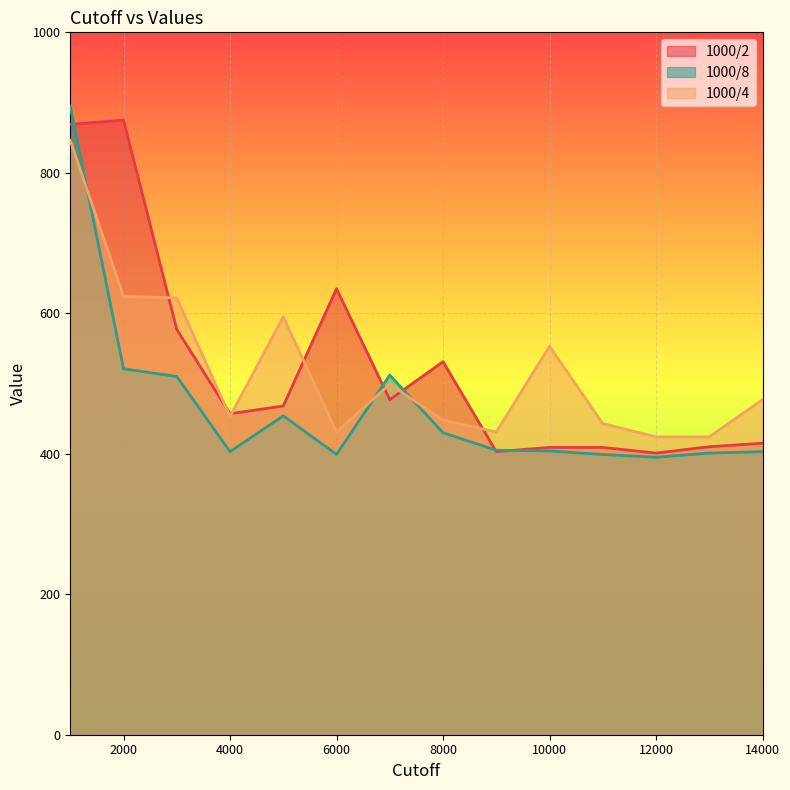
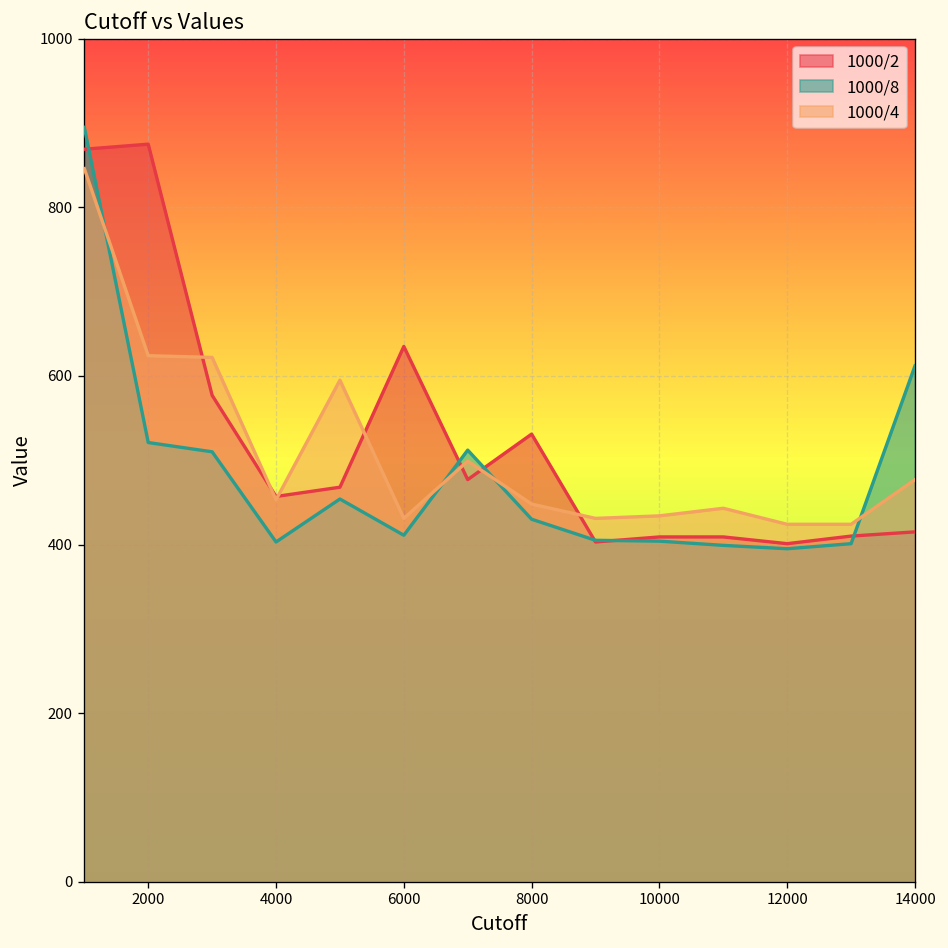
1000/8, 6000: 400 -> 410
1000/4, 10000: 550 -> 430
1000/8, 14000: 400 -> 610
